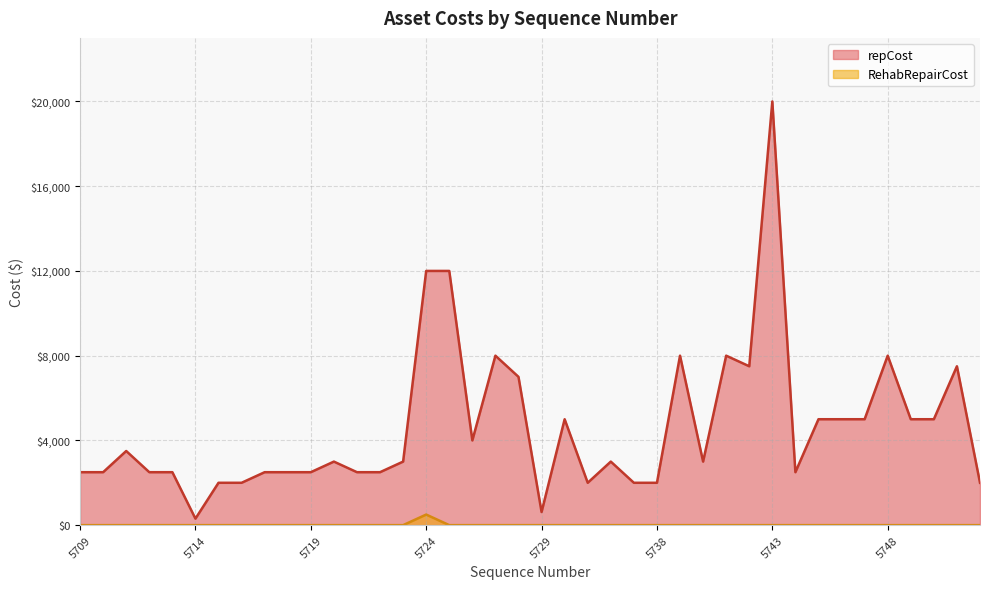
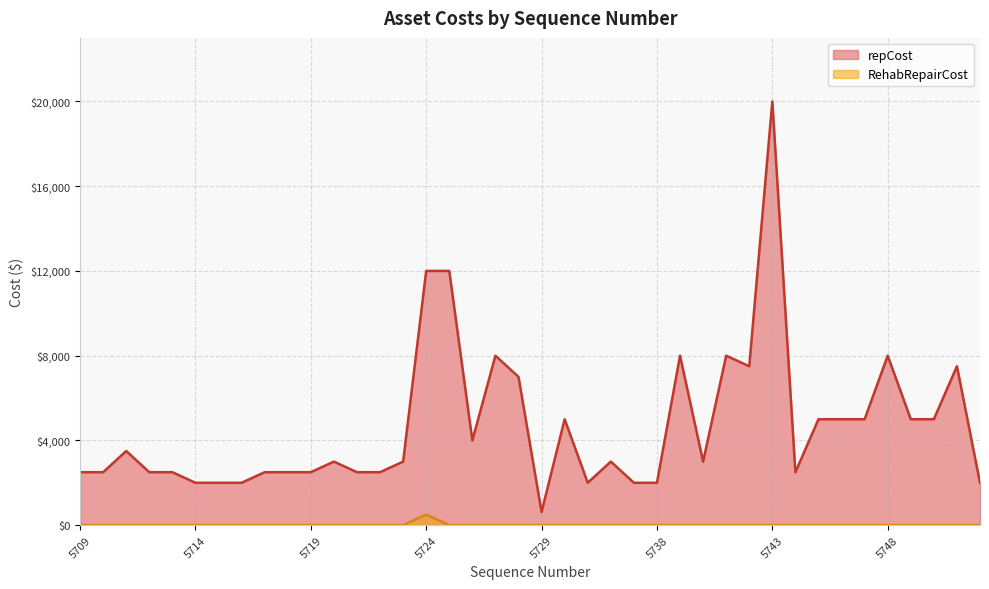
repCost, 5714: $300 -> $2,000
